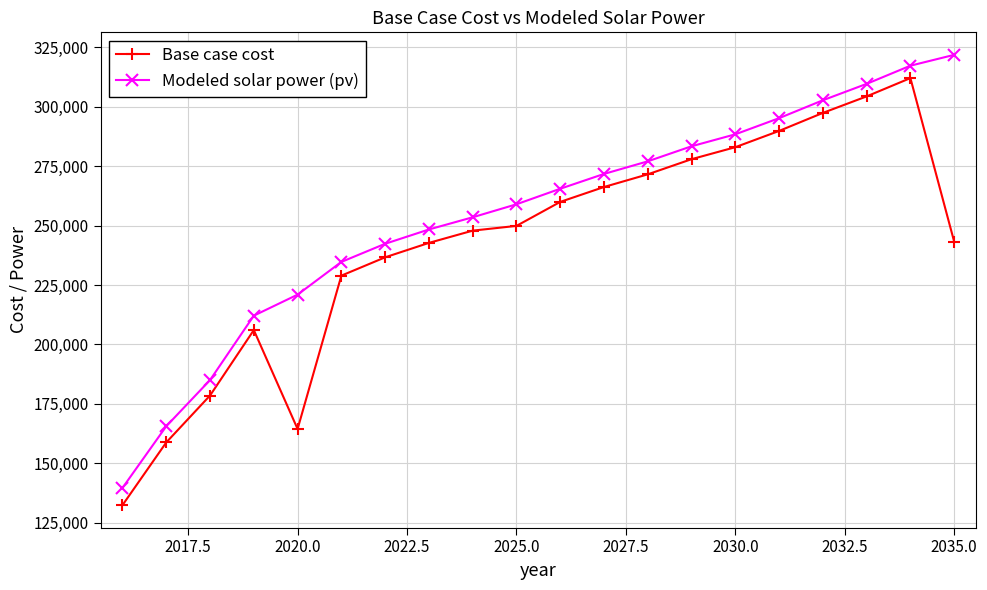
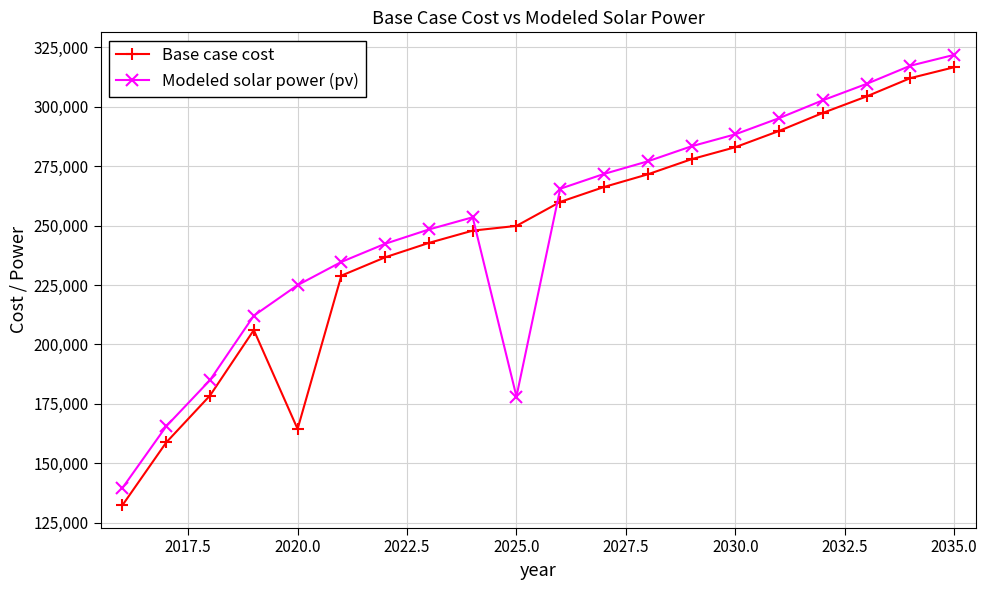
Modeled solar power (pv), 2020.0: 221,000 -> 225,000
Modeled solar power (pv), 2025.0: 259,000 -> 178,000
Base case cost, 2035.0: 243,000 -> 317,000
